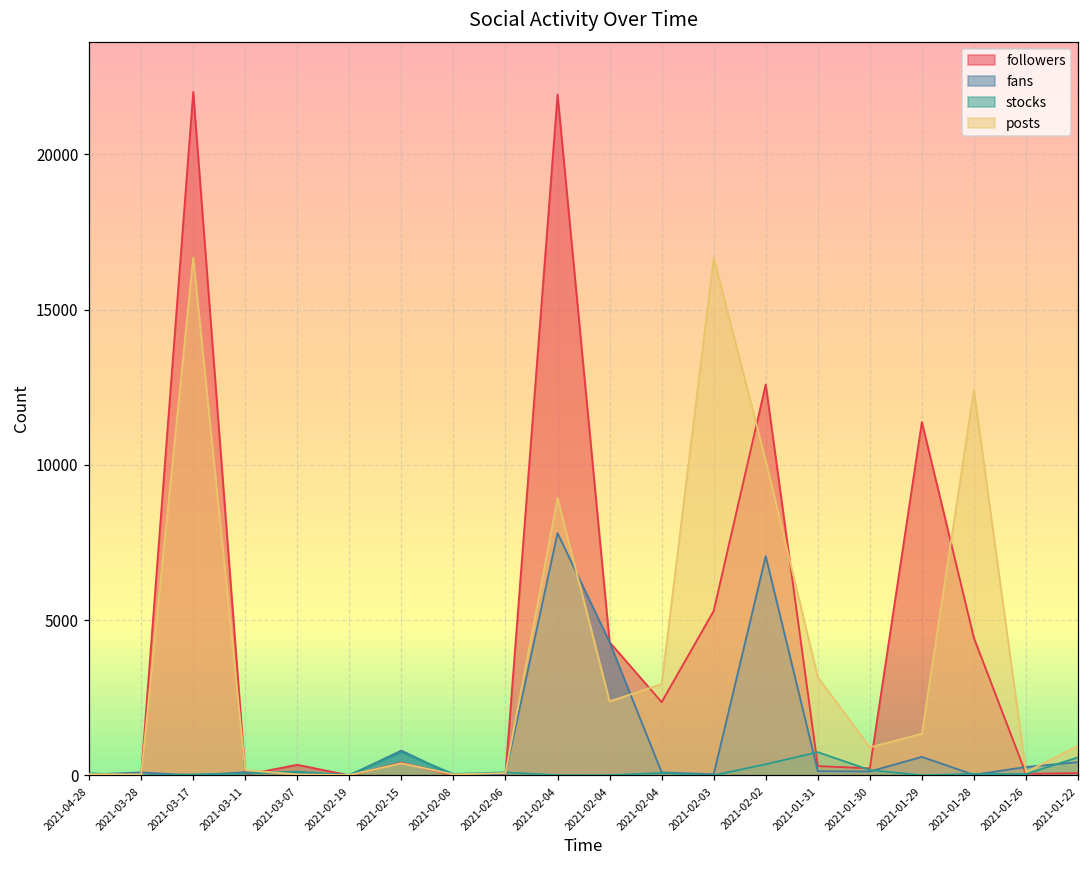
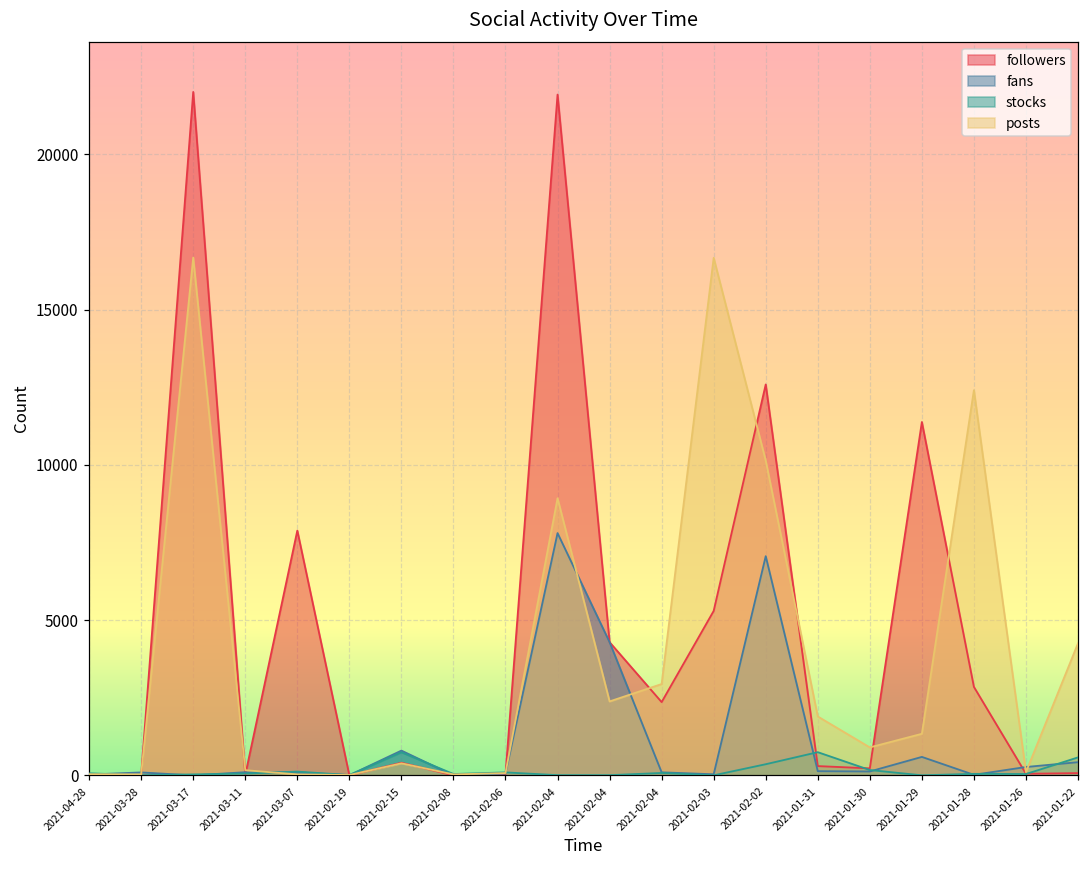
followers, 2021-03-07: 300 -> 7900
posts, 2021-01-31: 3200 -> 1900
followers, 2021-01-28: 4400 -> 2900
posts, 2021-01-22: 1000 -> 4300
